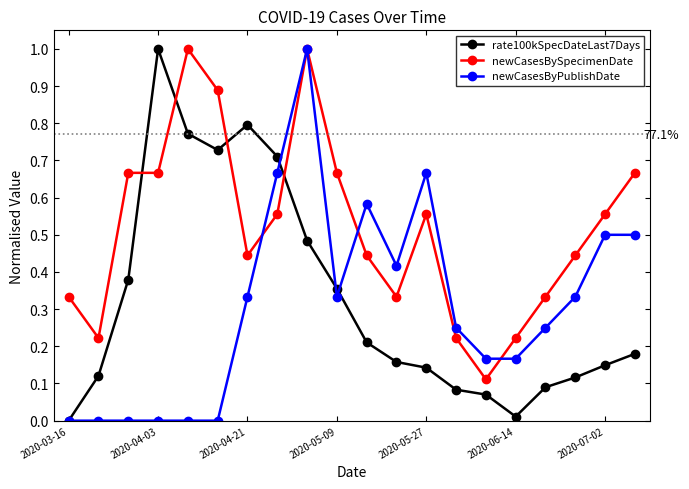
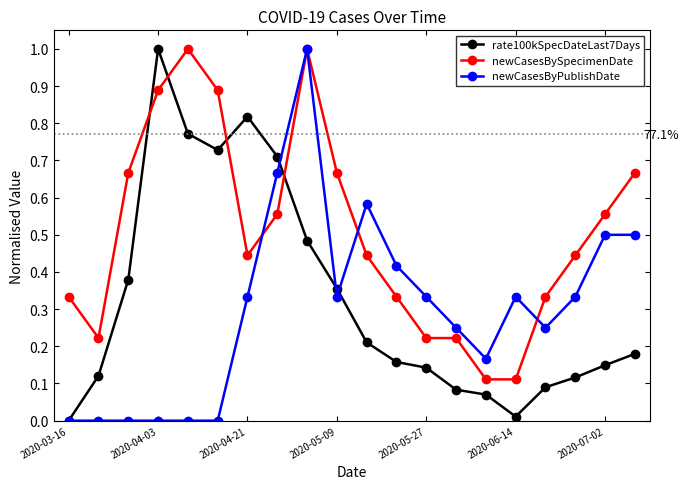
newCasesBySpecimenDate, 2020-04-03: 0.67 -> 0.89
rate100kSpecDateLast7Days, 2020-04-21: 0.80 -> 0.82
newCasesBySpecimenDate, 2020-05-27: 0.56 -> 0.22
newCasesByPublishDate, 2020-05-27: 0.67 -> 0.33
newCasesBySpecimenDate, 2020-06-14: 0.22 -> 0.11
newCasesByPublishDate, 2020-06-14: 0.17 -> 0.33
